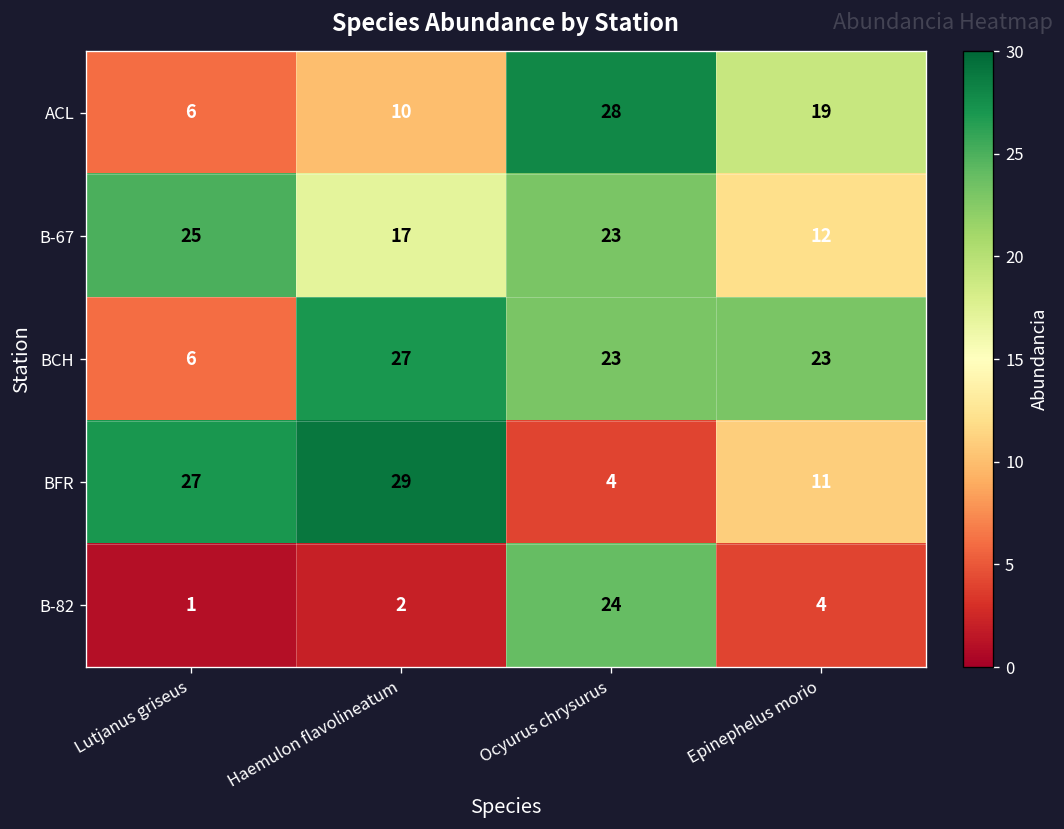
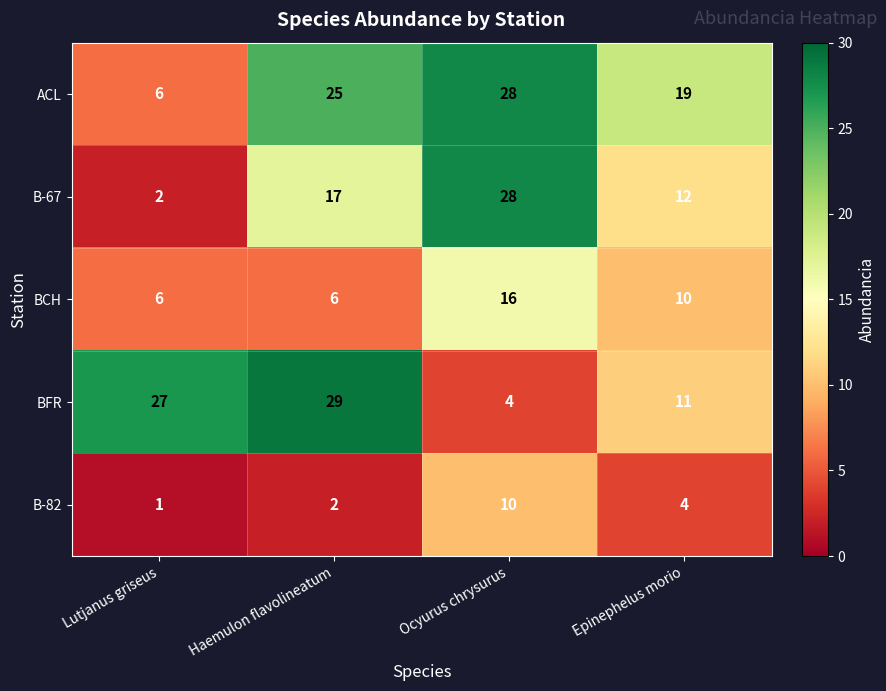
ACL, Haemulon flavolineatum: 10 -> 25
B-67, Lutjanus griseus: 25 -> 2
B-67, Ocyurus chrysurus: 23 -> 28
BCH, Haemulon flavolineatum: 27 -> 6
BCH, Ocyurus chrysurus: 23 -> 16
BCH, Epinephelus morio: 23 -> 10
B-82, Ocyurus chrysurus: 24 -> 10
